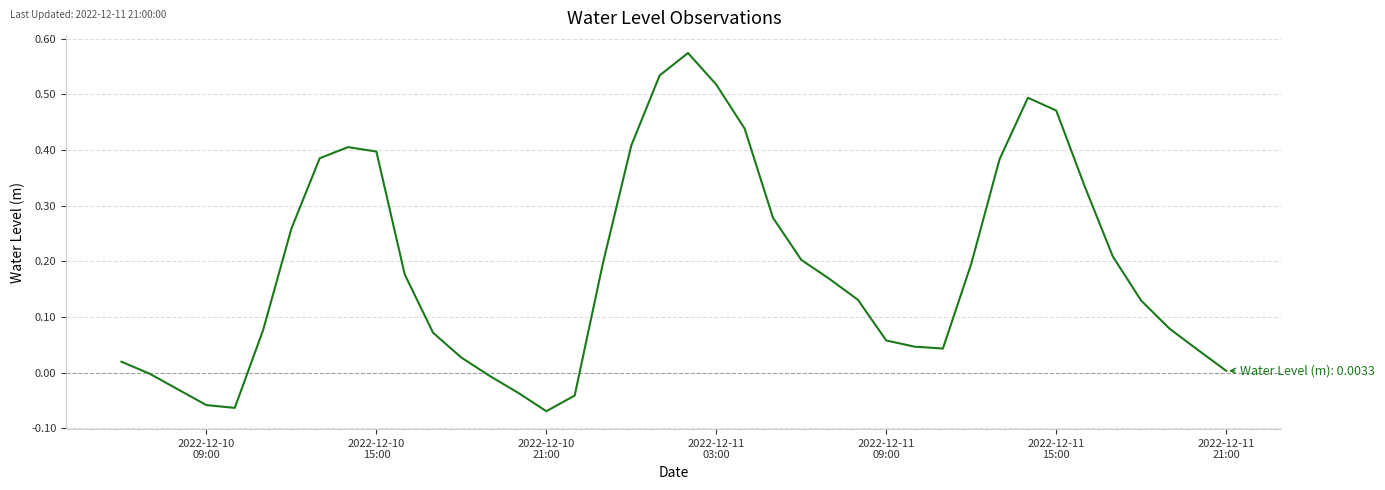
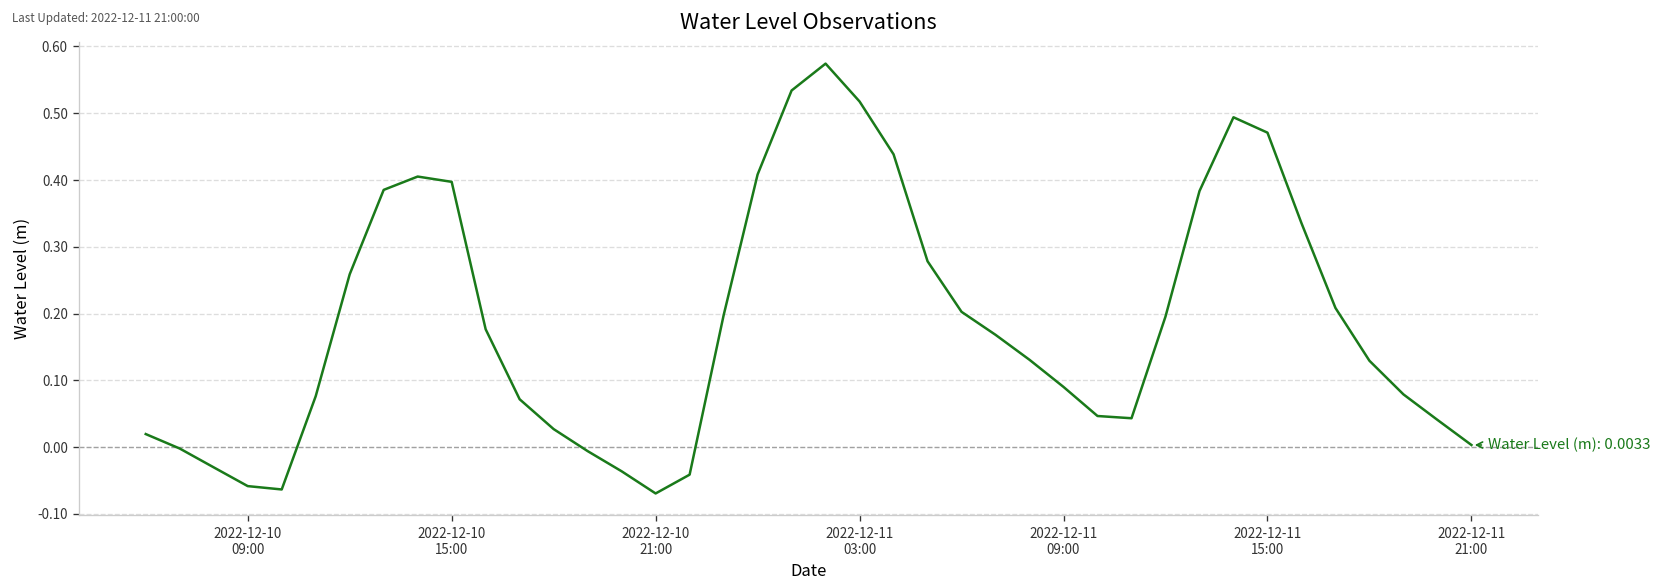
2022-12-11 09:00: 0.06 -> 0.09
